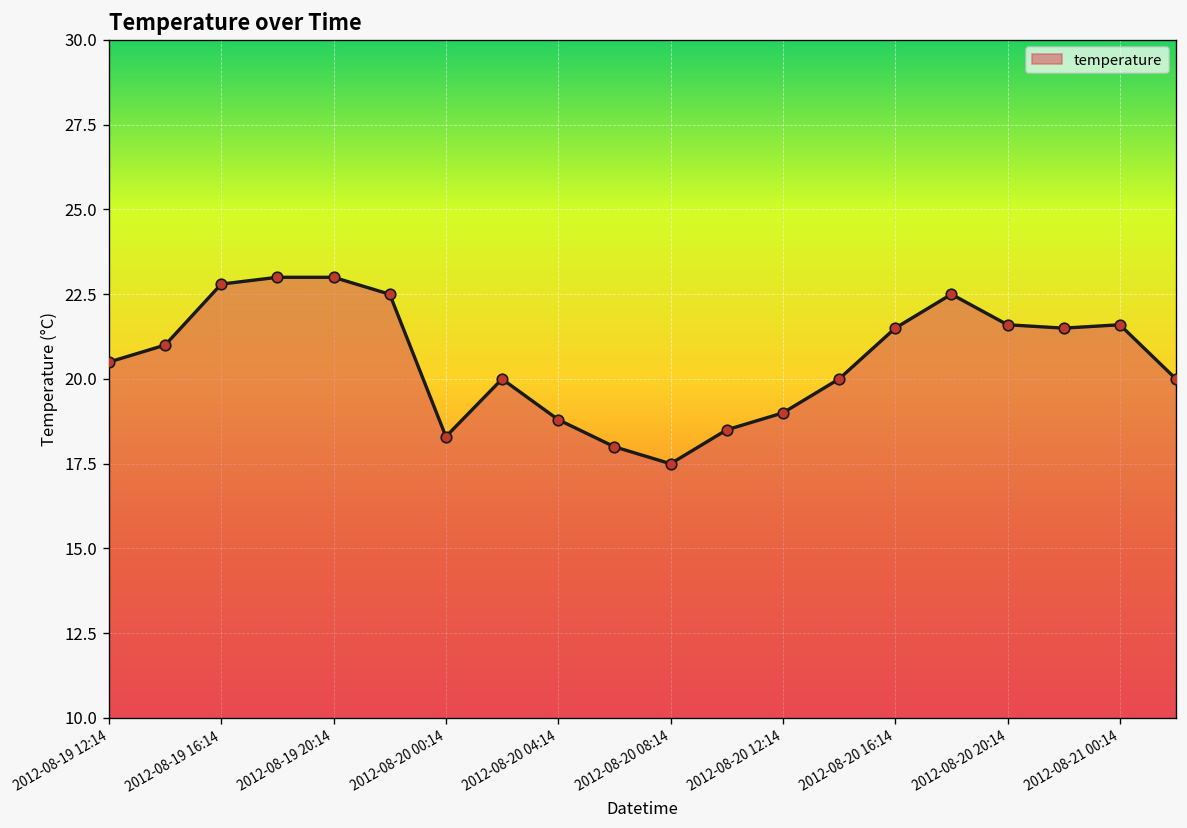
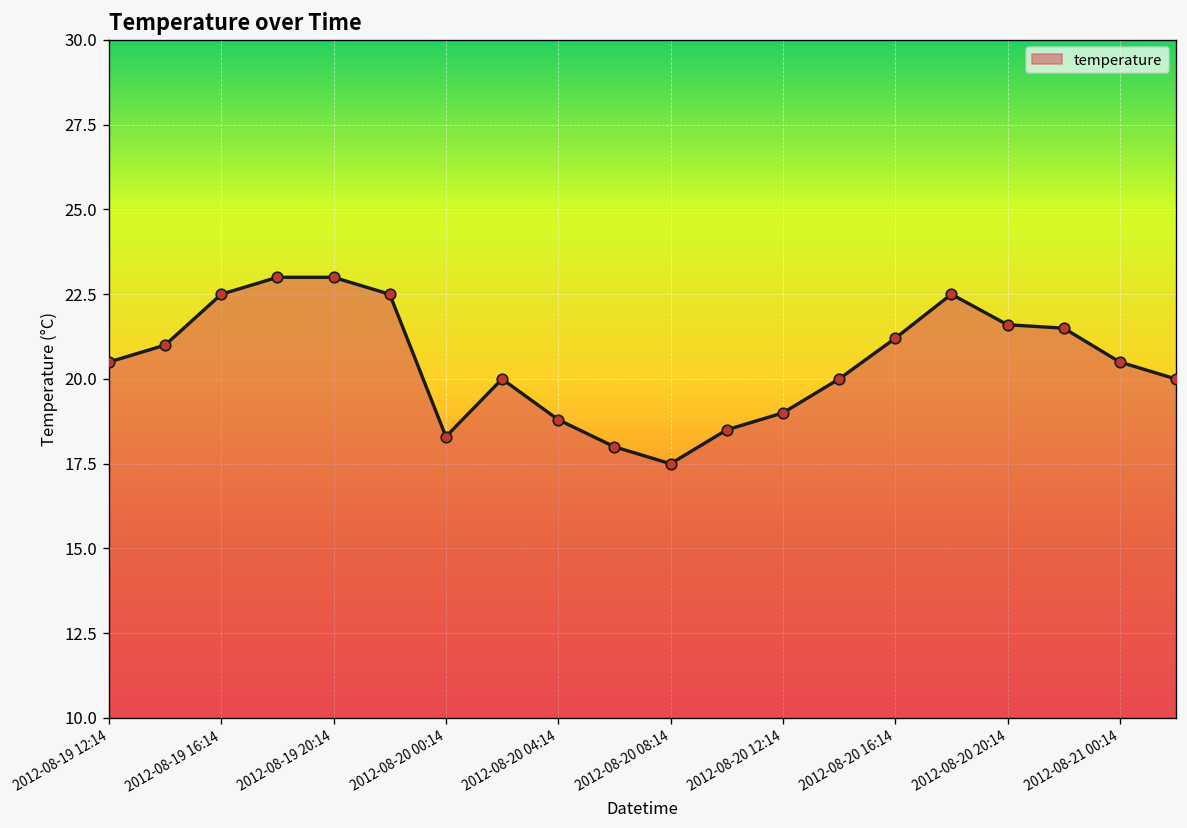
2012-08-19 16:14: 22.8 -> 22.5
2012-08-20 16:14: 21.5 -> 21.2
2012-08-21 00:14: 21.6 -> 20.5
